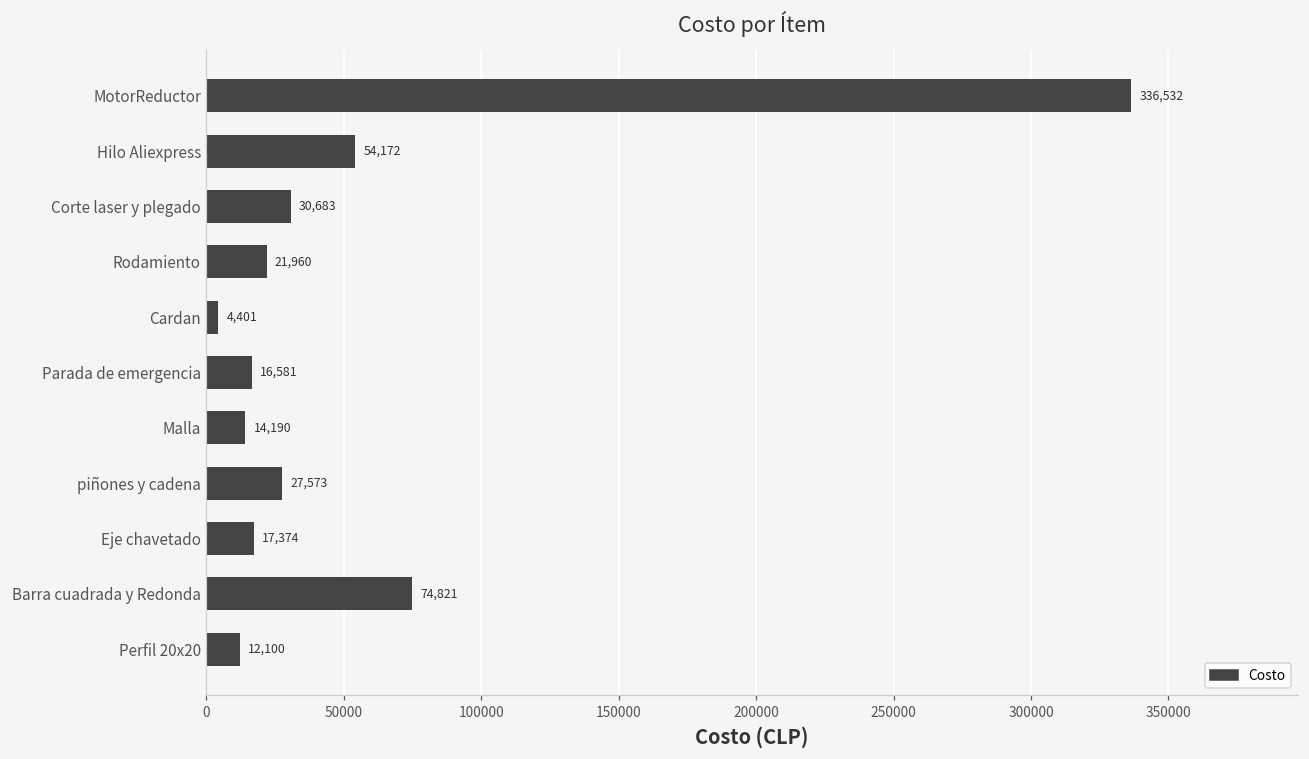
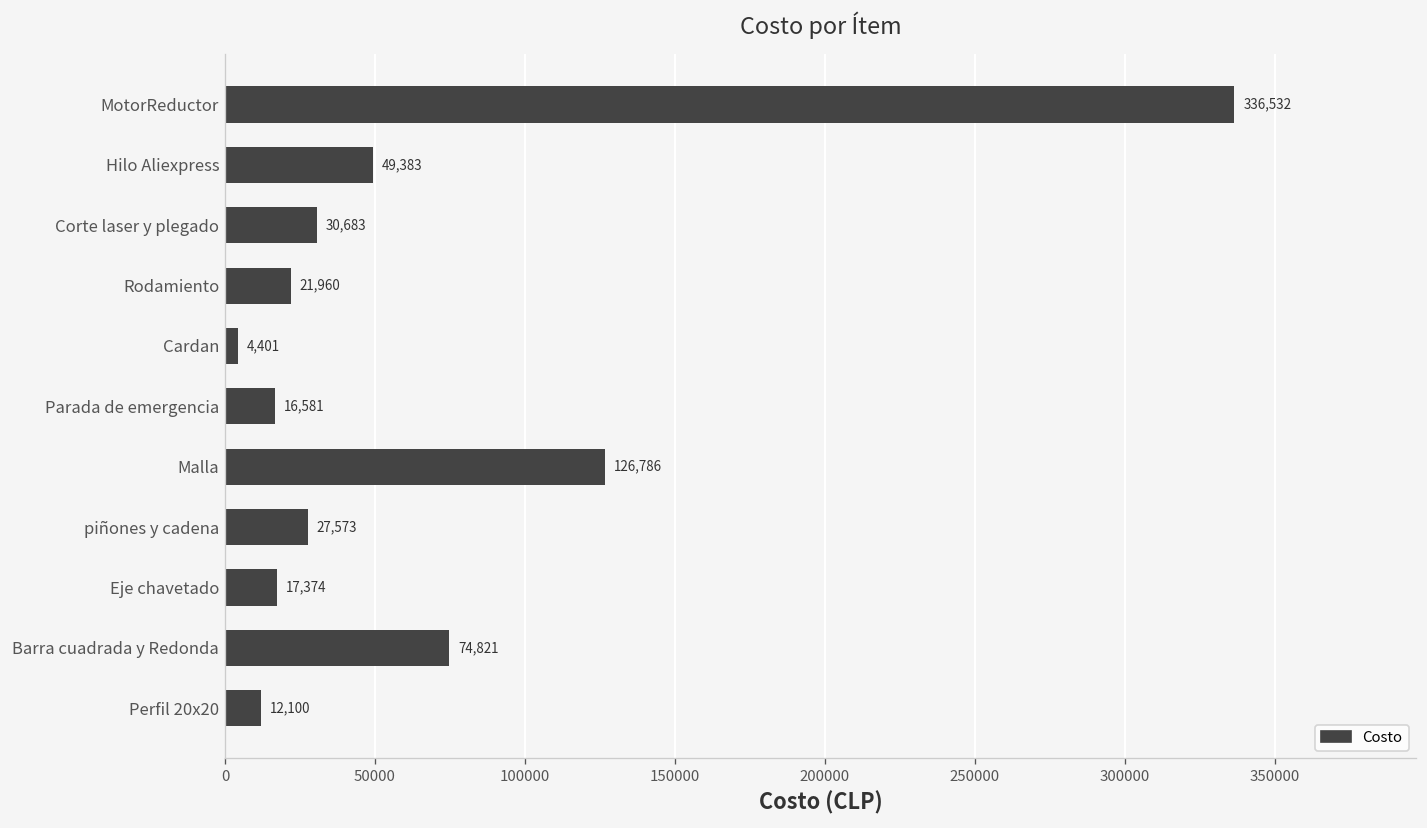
Hilo Aliexpress: 54,172 -> 49,383
Malla: 14,190 -> 126,786
